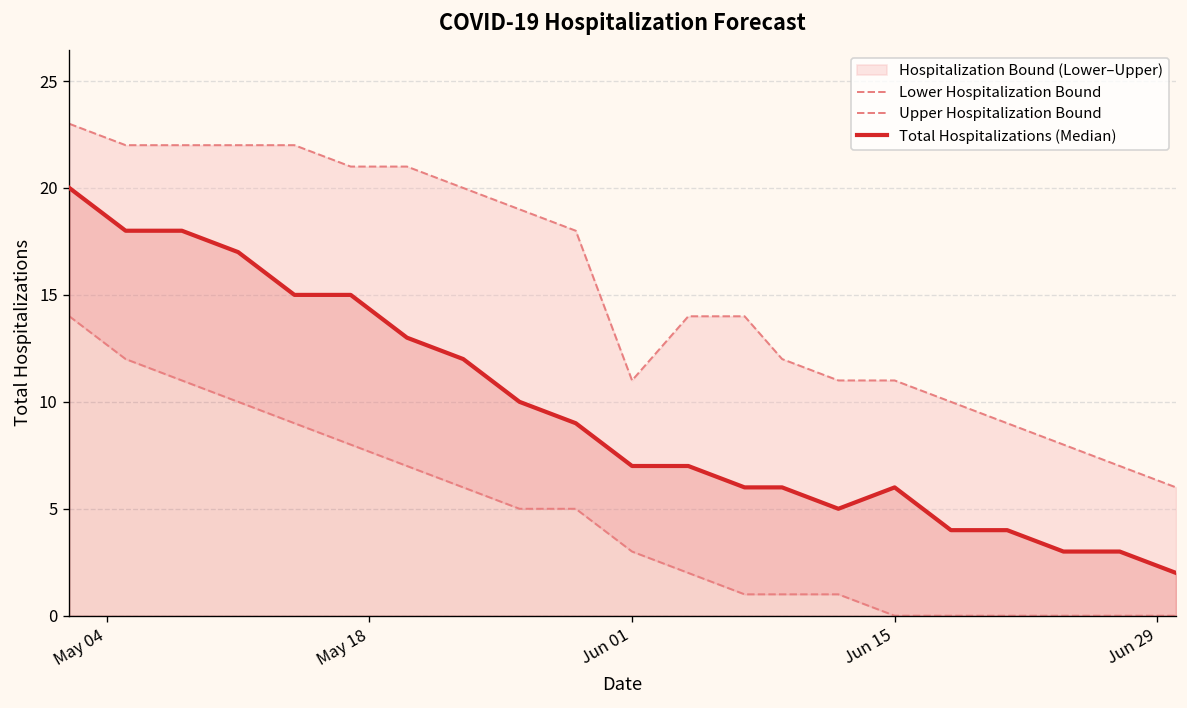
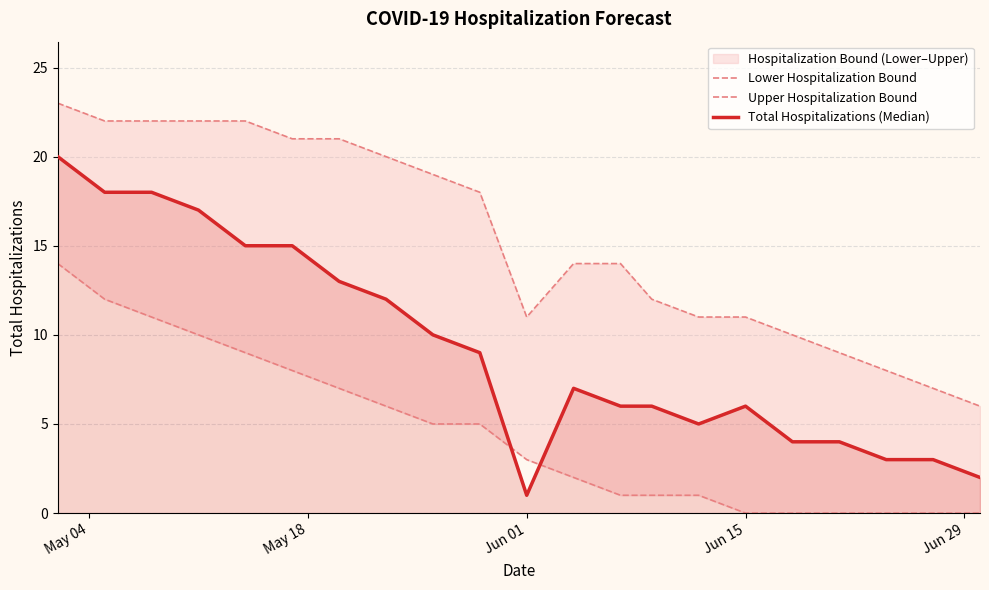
Total Hospitalizations (Median), Jun 01: 7 -> 1
